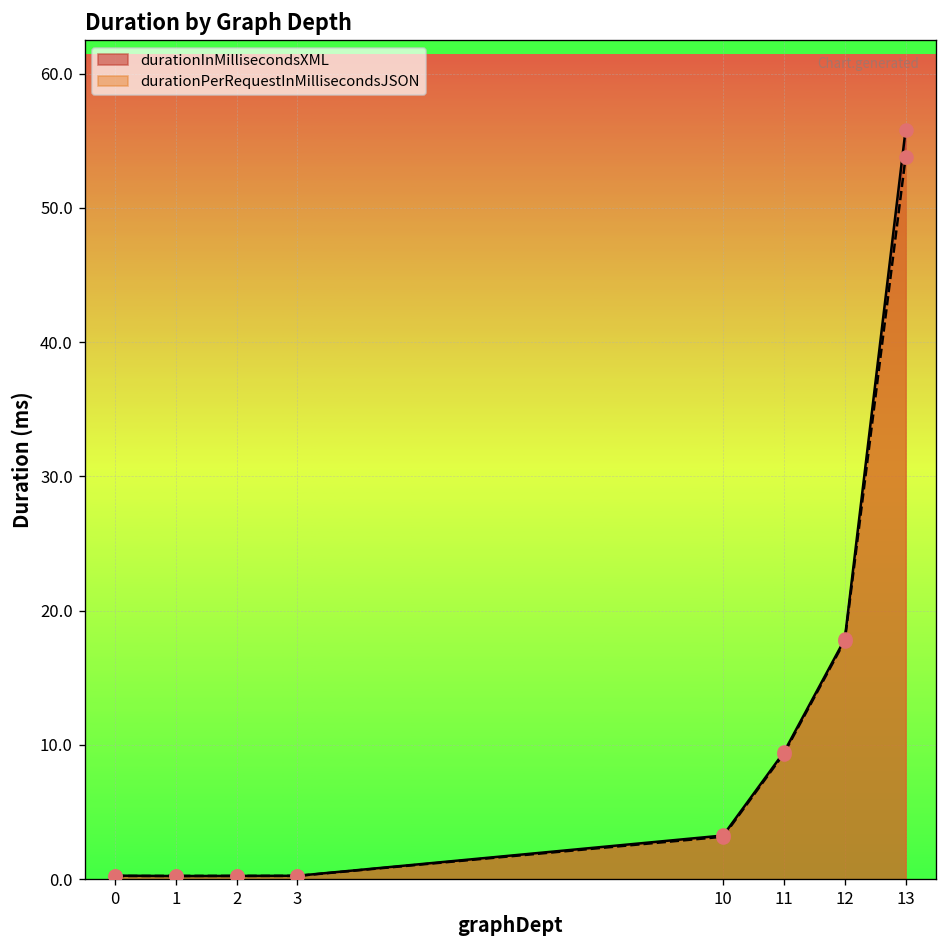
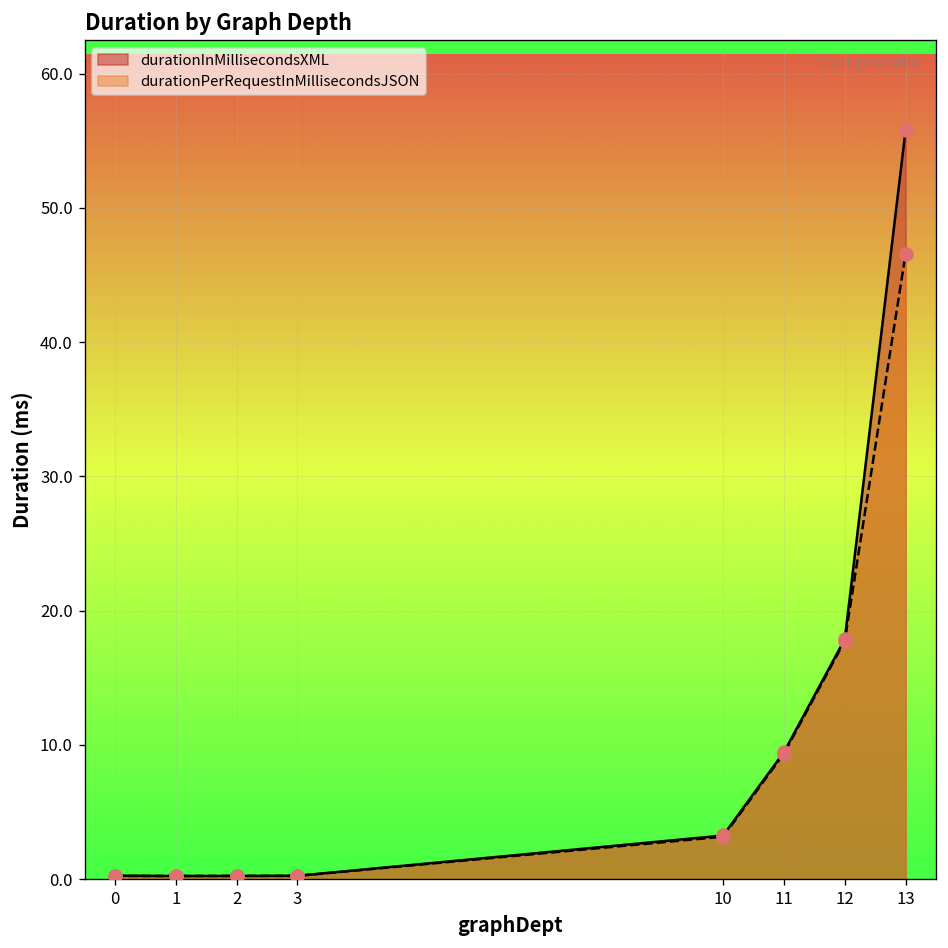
durationPerRequestInMillisecondsJSON, 13: 53.8 -> 46.6
